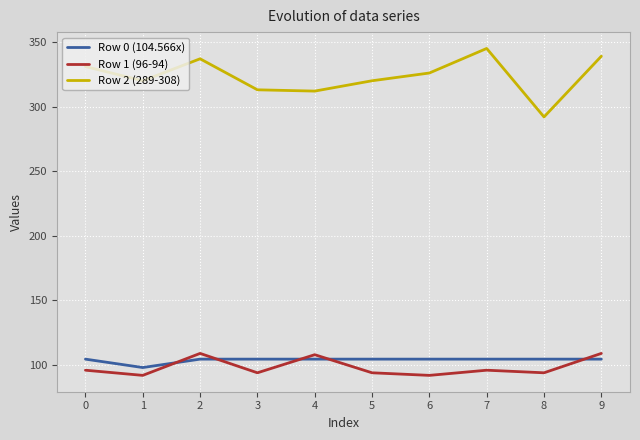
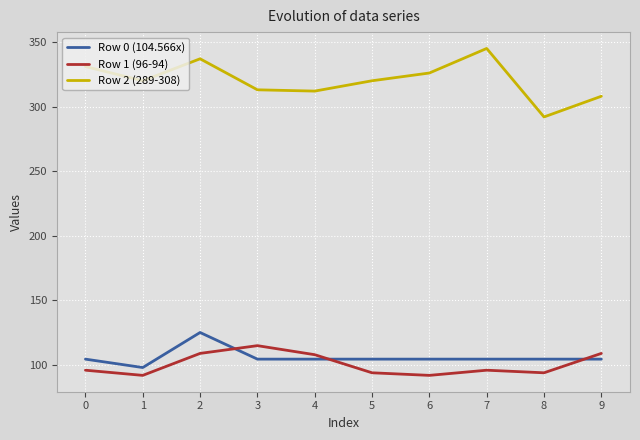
Row 0 (104.566x), 2: 105 -> 125
Row 1 (96-94), 3: 94 -> 115
Row 2 (289-308), 9: 339 -> 308
